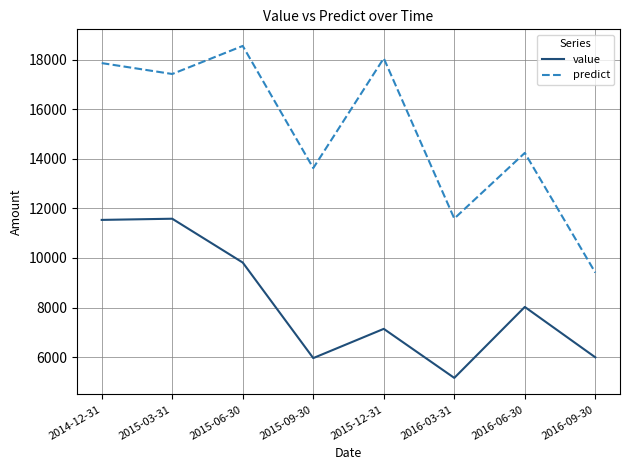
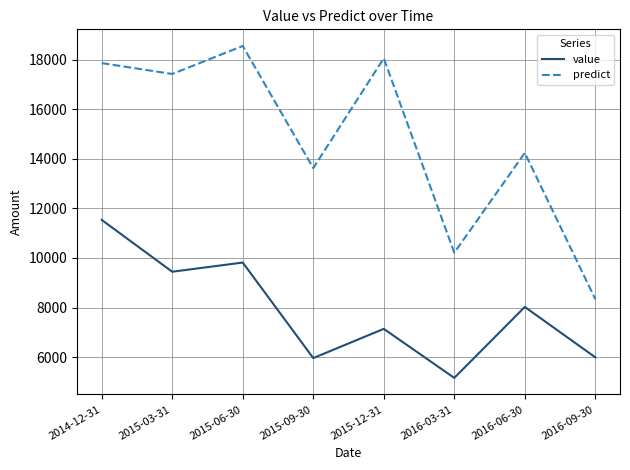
value, 2015-03-31: 11600 -> 9400
predict, 2016-03-31: 11600 -> 10200
predict, 2016-09-30: 9400 -> 8300
